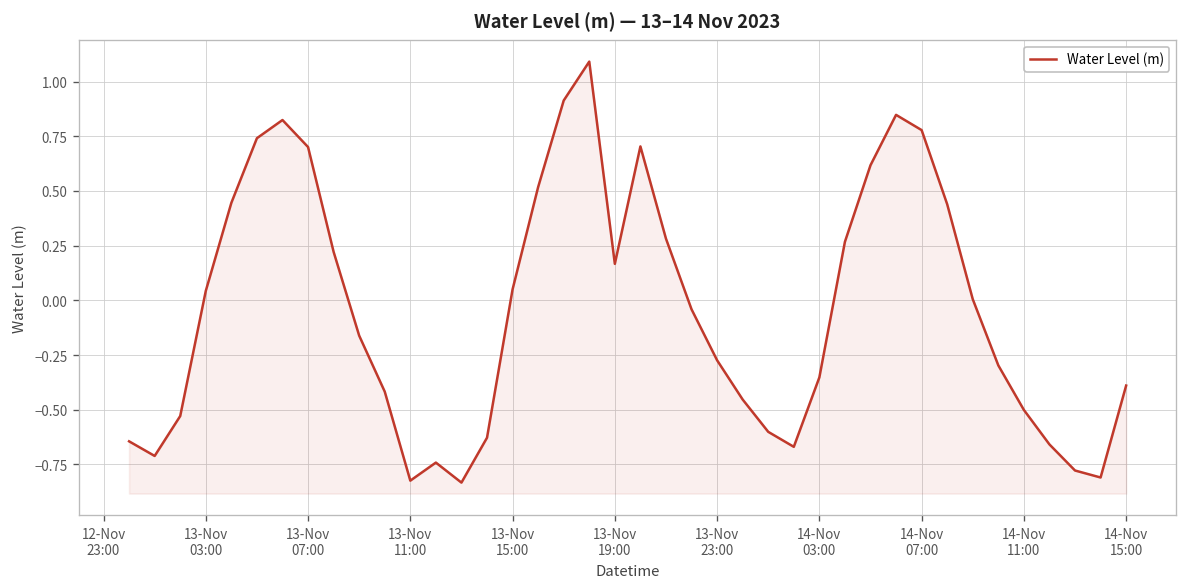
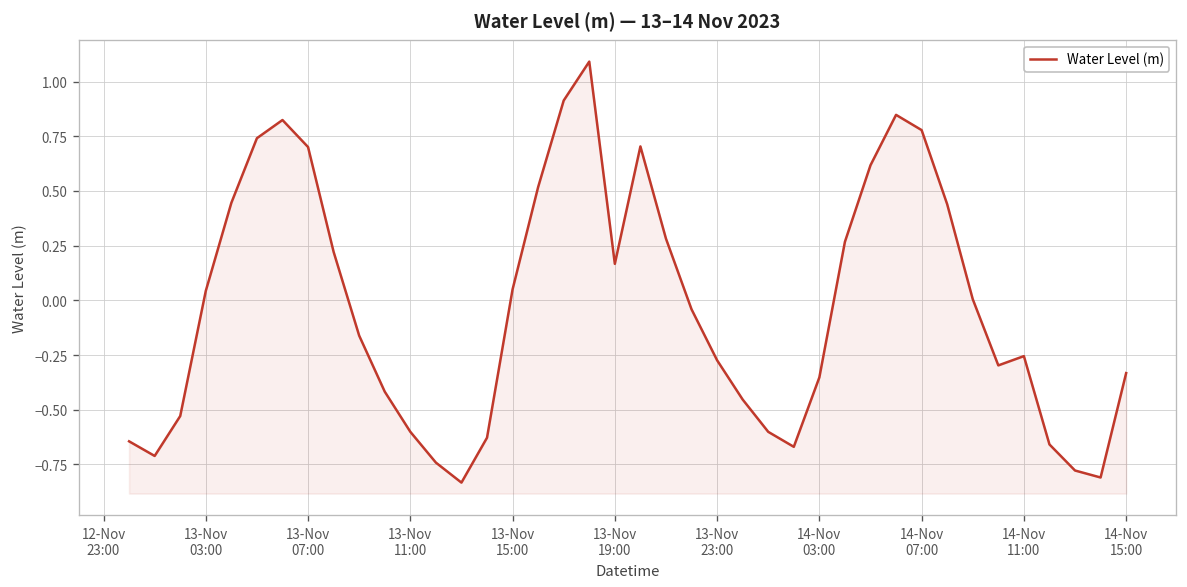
13-Nov 11:00: -0.82 -> -0.60
14-Nov 11:00: -0.50 -> -0.25
14-Nov 15:00: -0.39 -> -0.33
